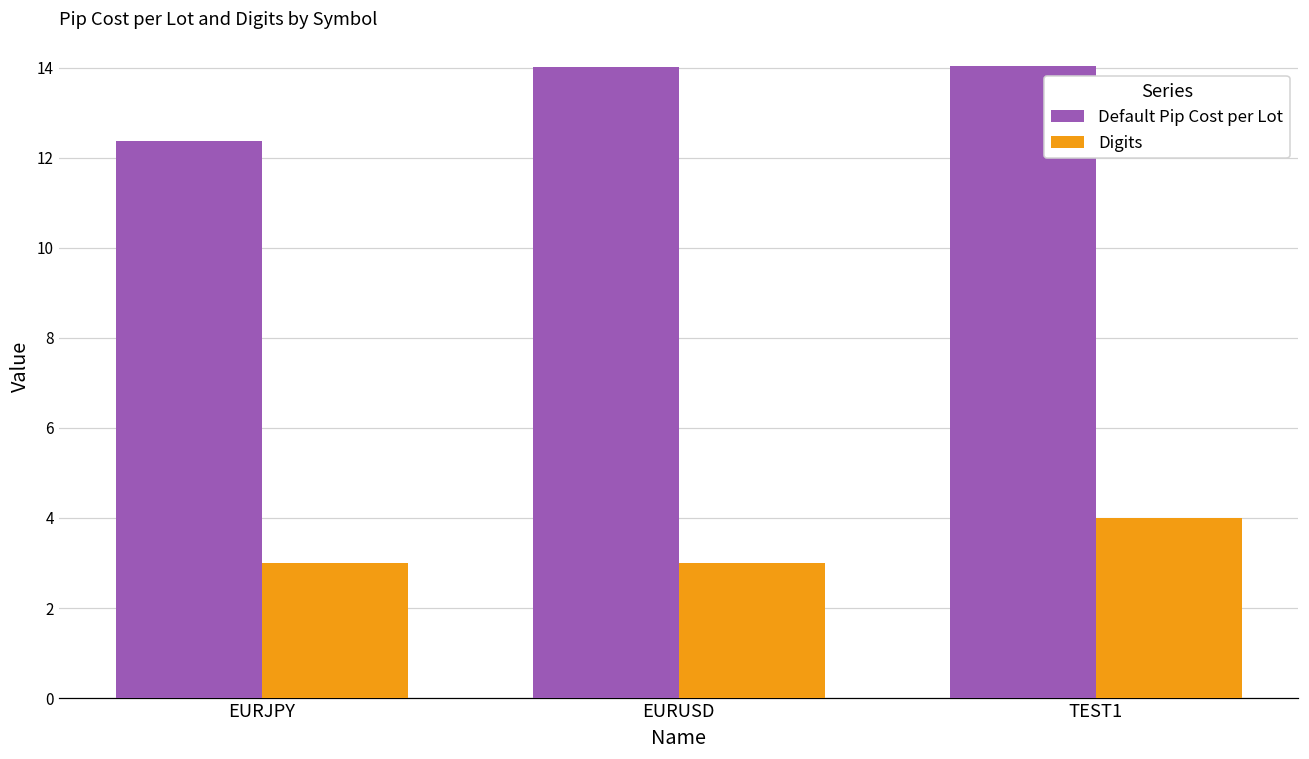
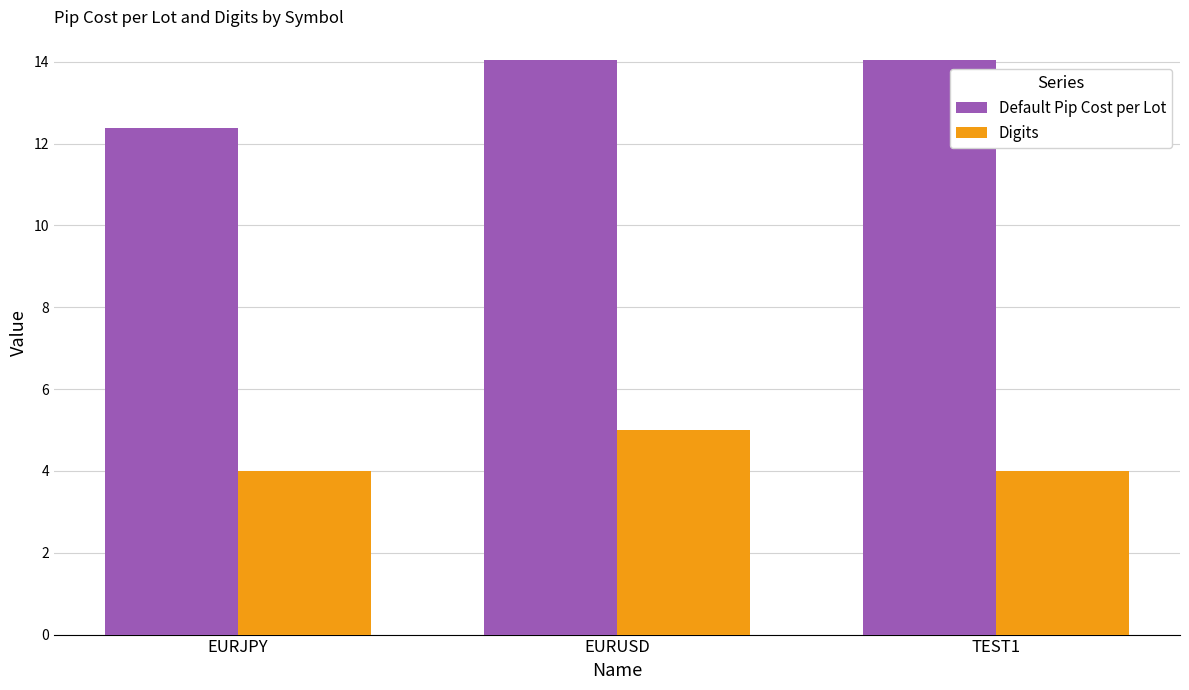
Digits, EURJPY: 3 -> 4
Digits, EURUSD: 3 -> 5
